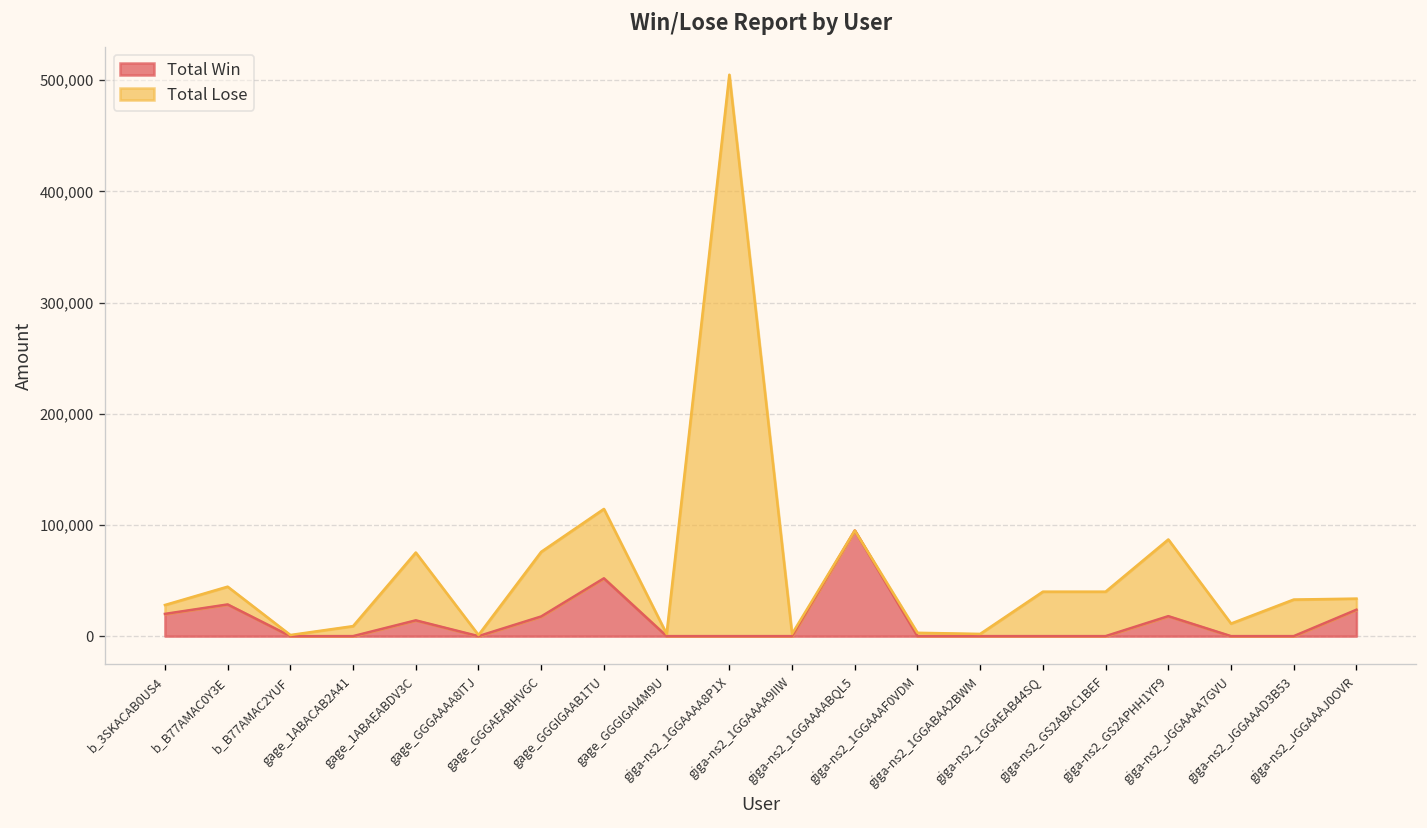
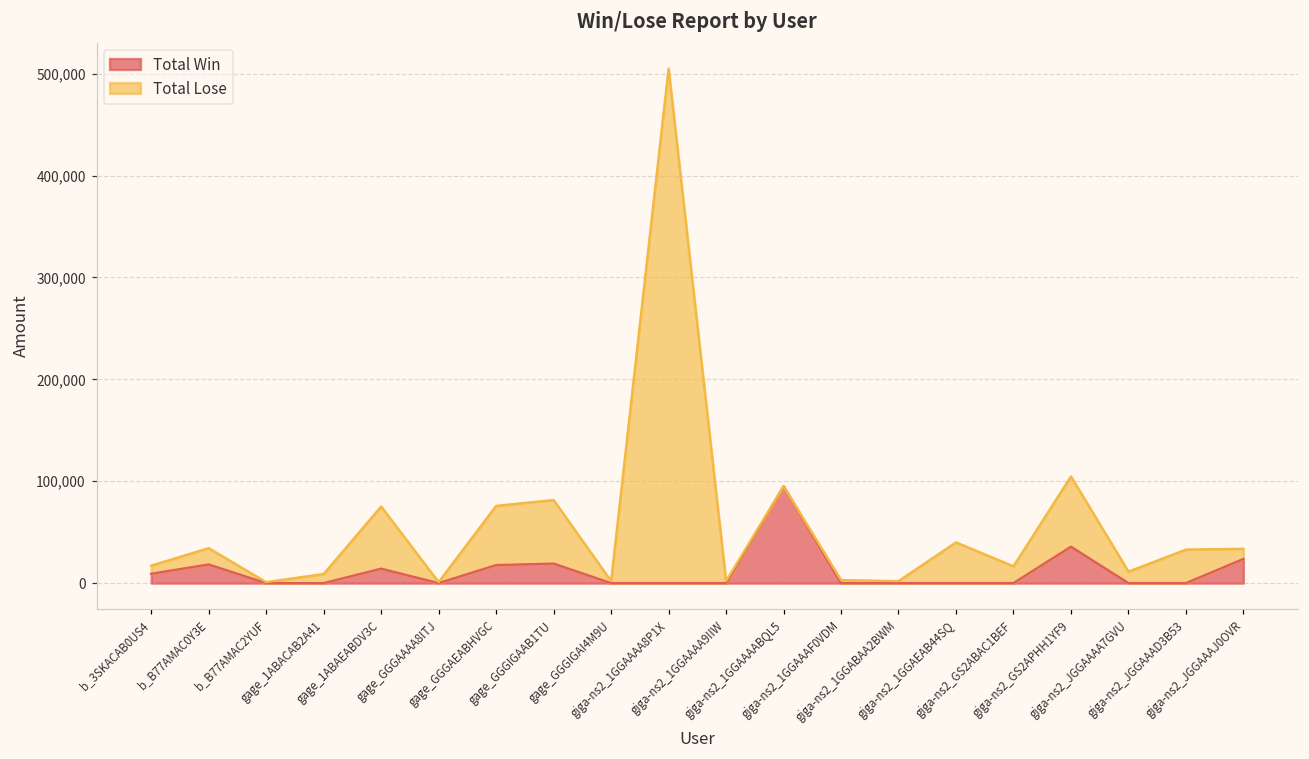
Total Win, b_3SKACAB0US4: 20,000 -> 10,000
Total Win, b_B77AMAC0Y3E: 30,000 -> 20,000
Total Win, gage_GGGIGAAB1TU: 50,000 -> 20,000
Total Lose, giga-ns2_GS2ABAC1BEF: 40,000 -> 20,000
Total Win, giga-ns2_GS2APHH1YF9: 20,000 -> 40,000
